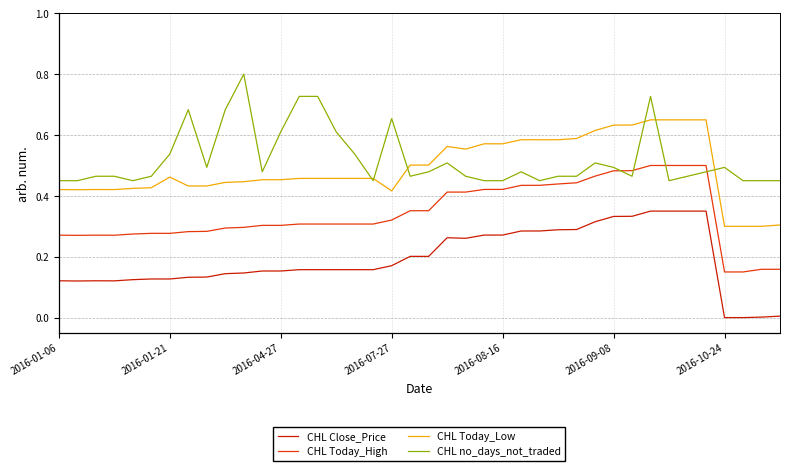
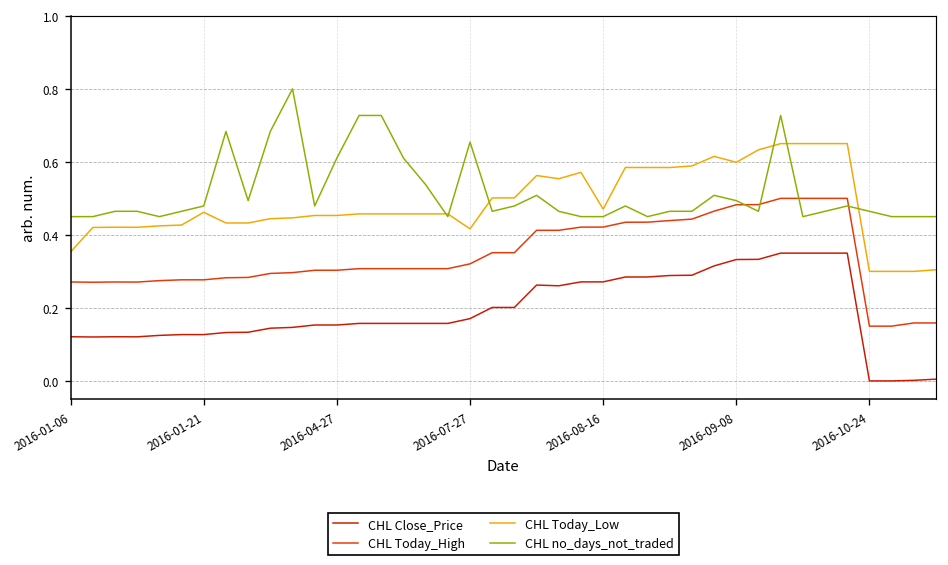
CHL Today_Low, 2016-01-06: 0.42 -> 0.35
CHL no_days_not_traded, 2016-01-21: 0.54 -> 0.48
CHL Today_Low, 2016-08-16: 0.57 -> 0.47
CHL Today_Low, 2016-09-08: 0.63 -> 0.60
CHL no_days_not_traded, 2016-10-24: 0.49 -> 0.46
